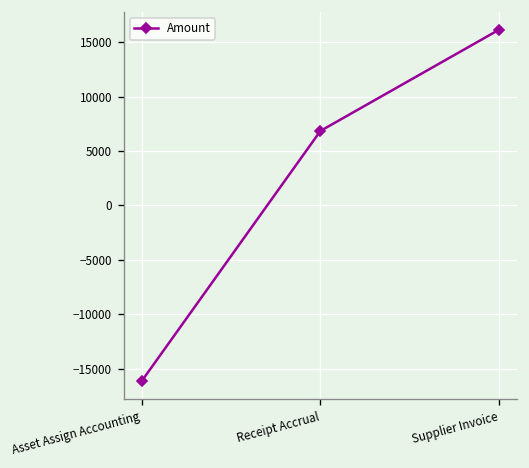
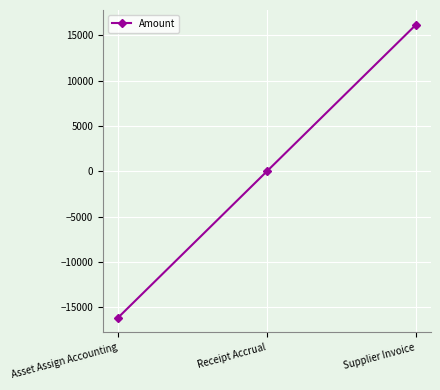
Receipt Accrual: 7000 -> 0
